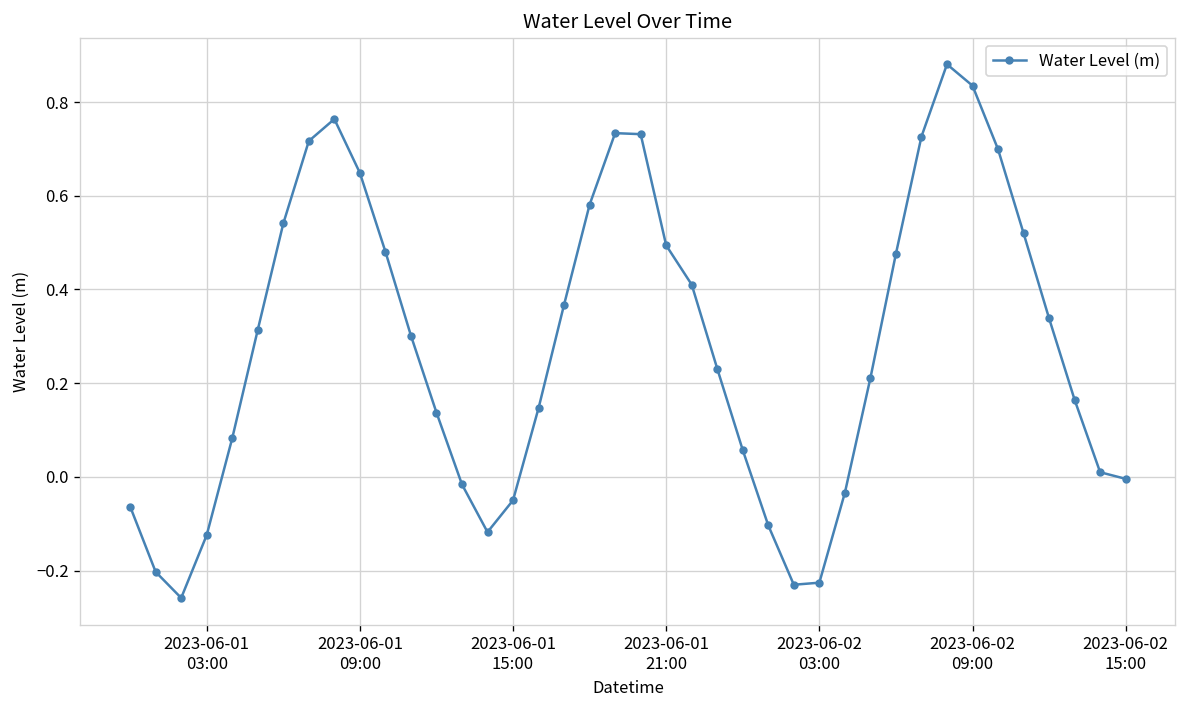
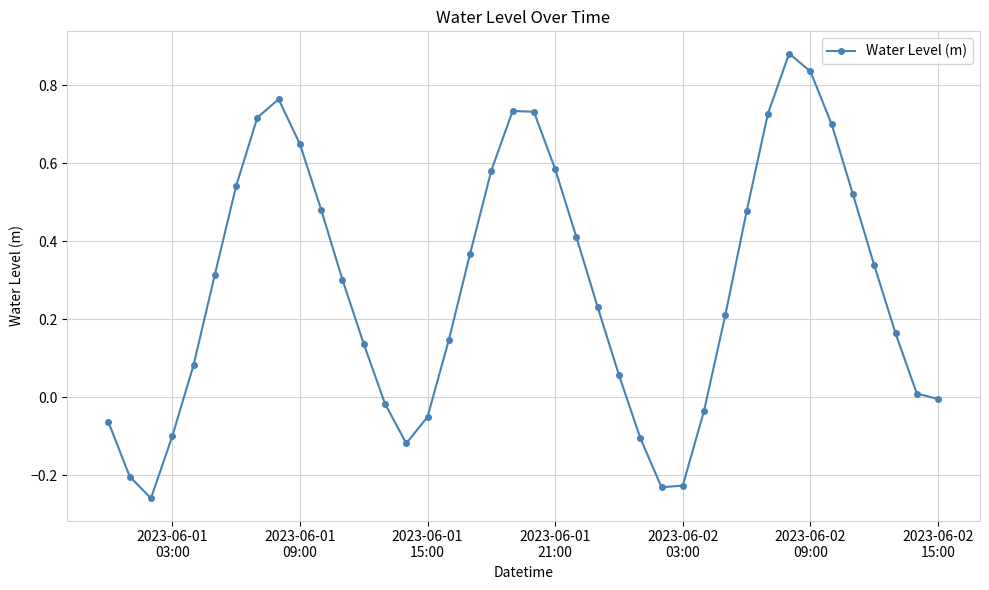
2023-06-01 03:00: -0.12 -> -0.10
2023-06-01 21:00: 0.49 -> 0.58
